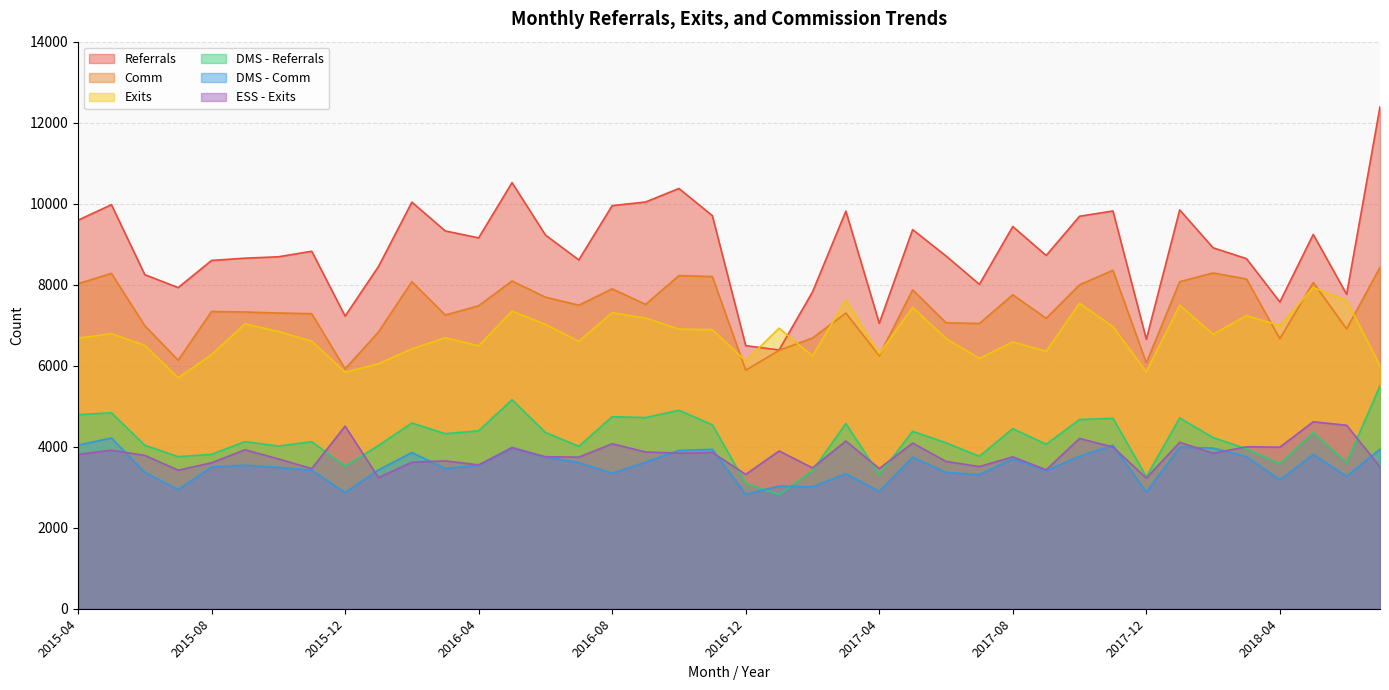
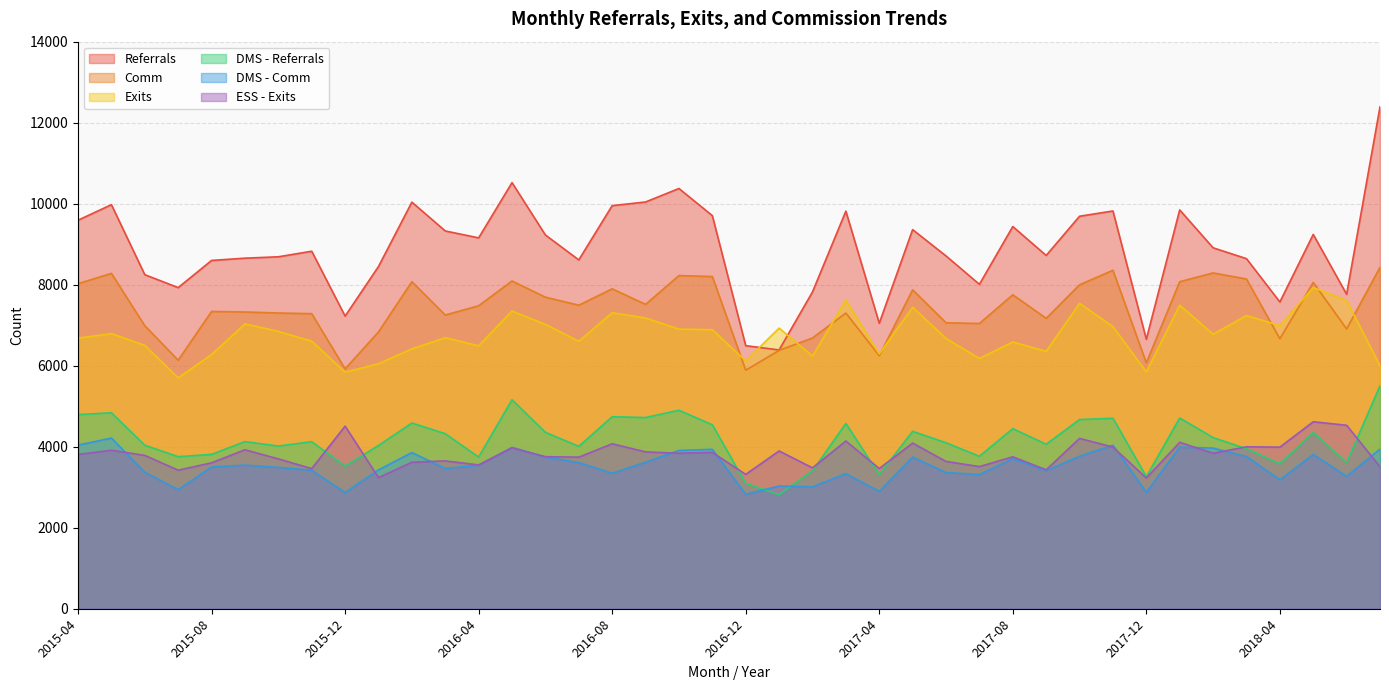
DMS - Referrals, 2016-04: 4400 -> 3700
